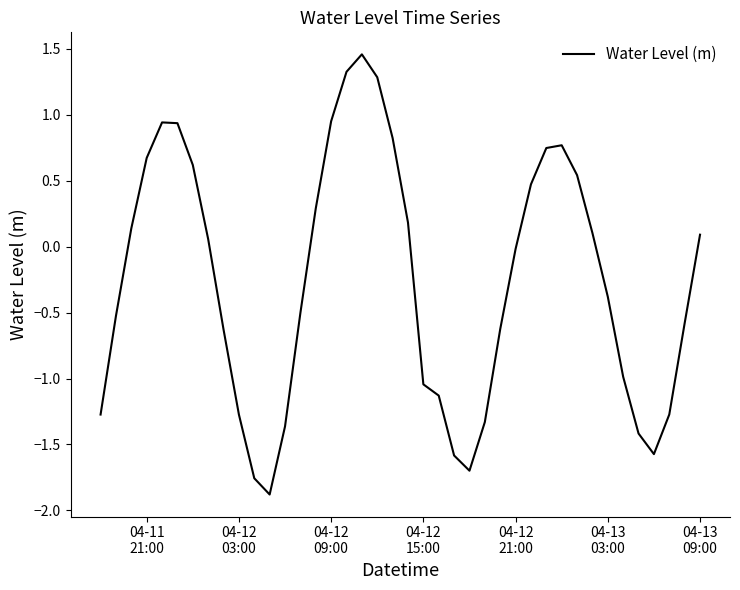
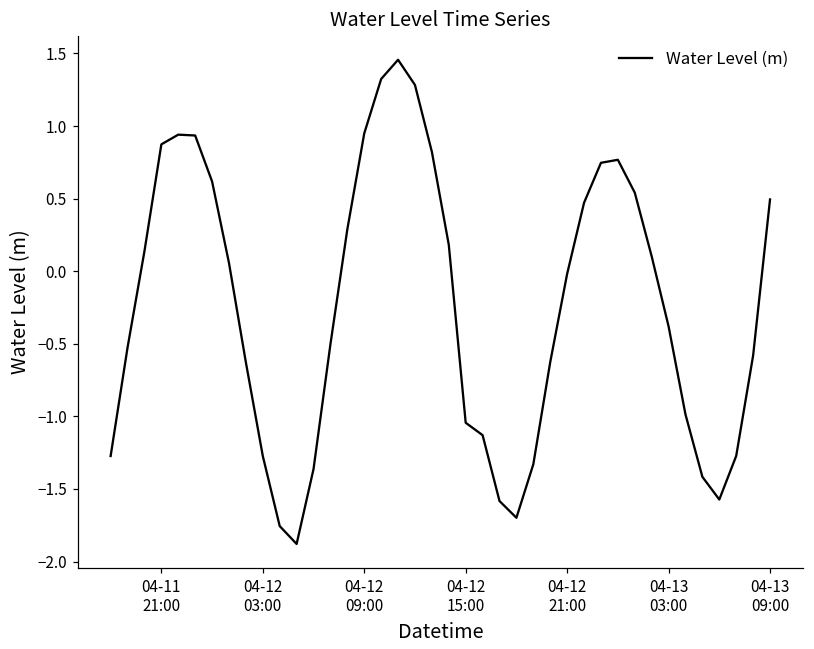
04-11 21:00: 0.67 -> 0.87
04-13 09:00: 0.09 -> 0.49
